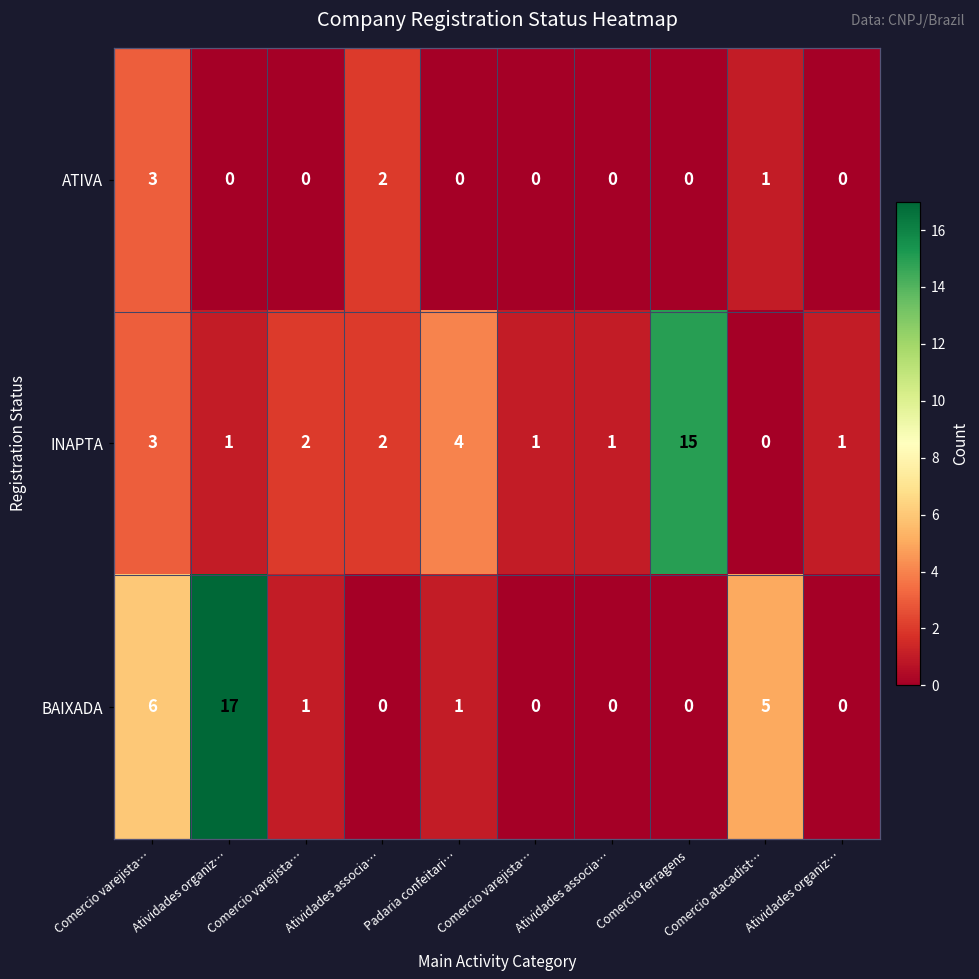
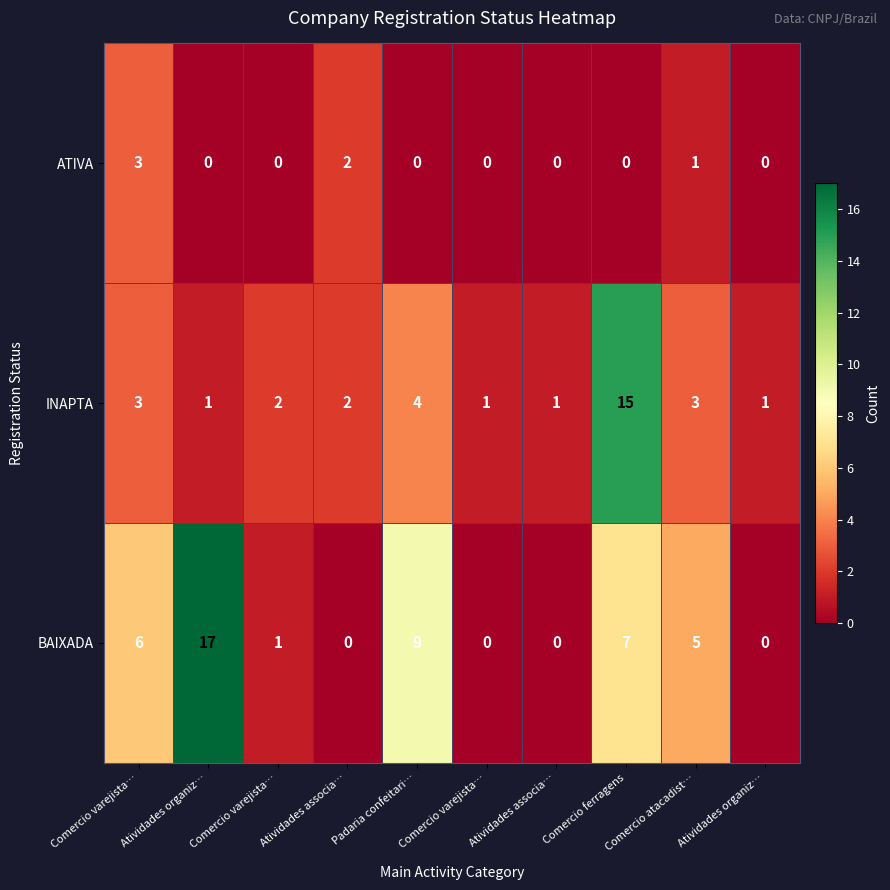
INAPTA, Comercio atacadist…: 0 -> 3
BAIXADA, Padaria confeitari…: 1 -> 9
BAIXADA, Comercio ferragens: 0 -> 7
